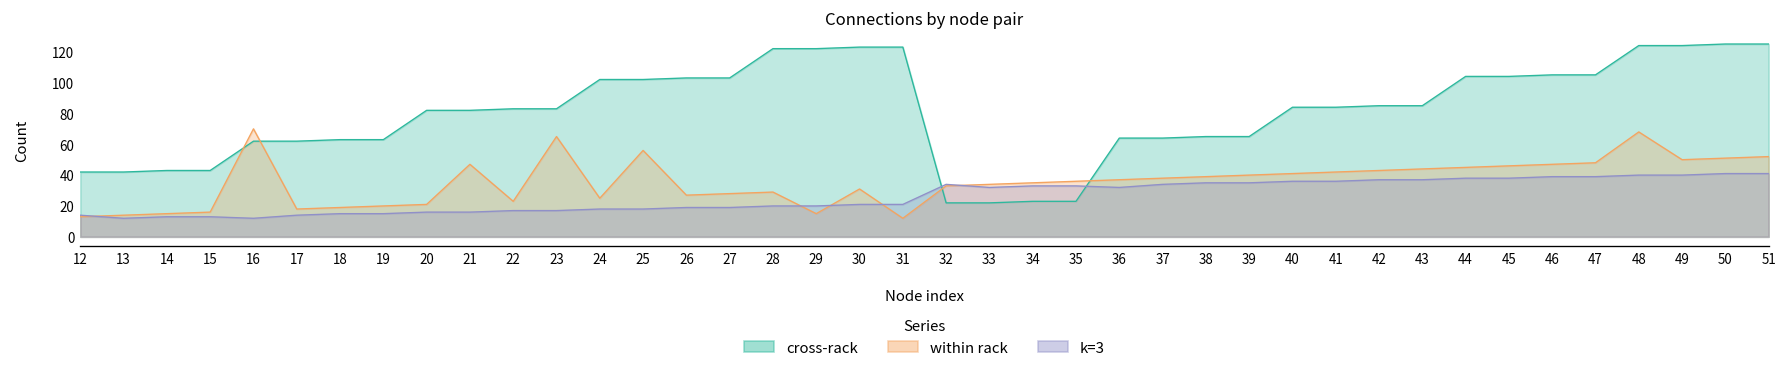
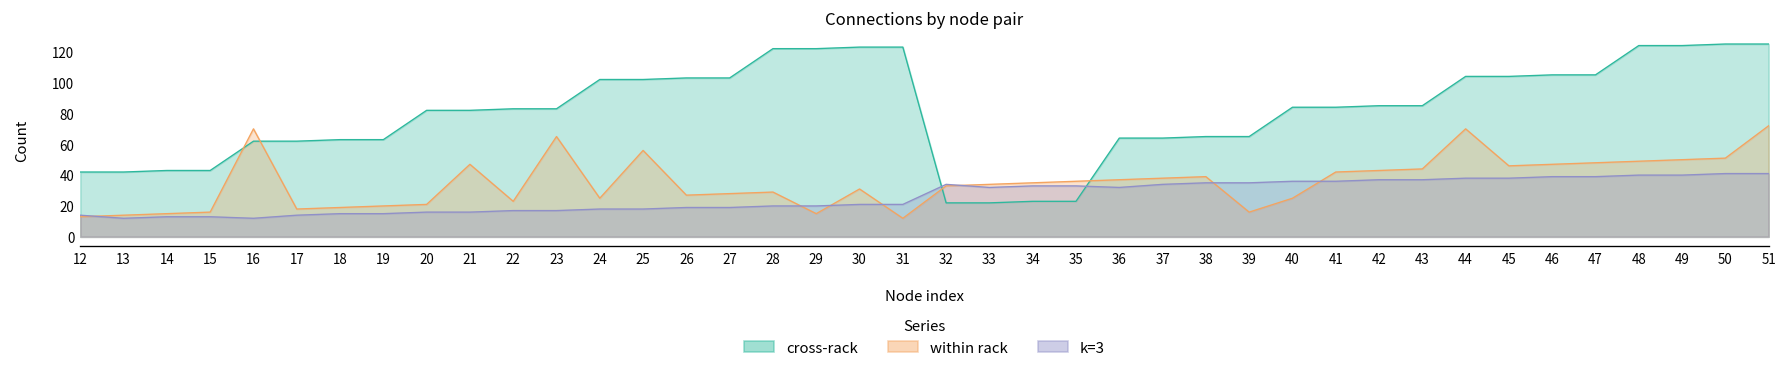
within rack, 39: 40 -> 16
within rack, 40: 41 -> 25
within rack, 44: 45 -> 70
within rack, 48: 68 -> 49
within rack, 51: 52 -> 72
